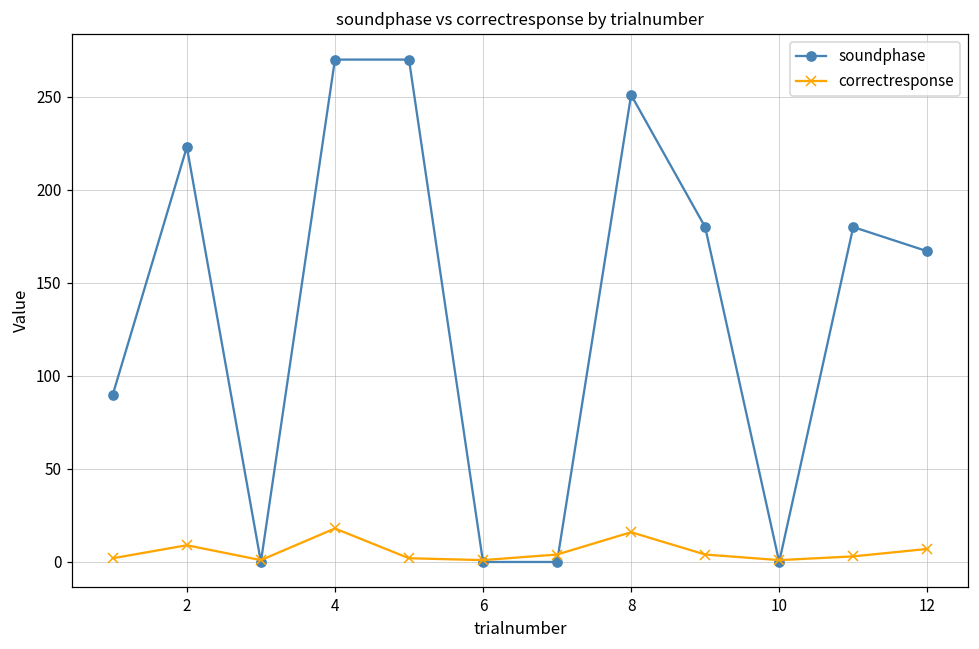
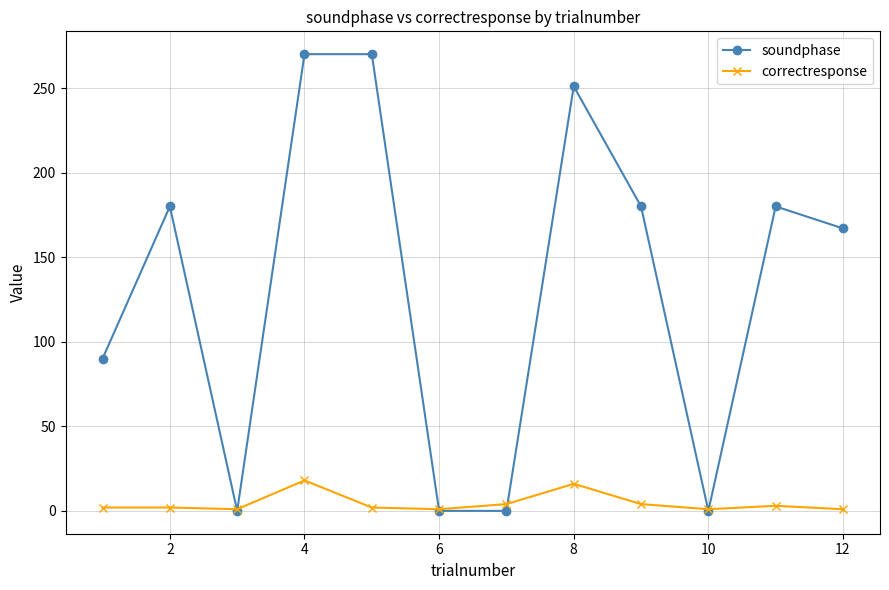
soundphase, 2: 223 -> 180
correctresponse, 2: 9 -> 2
correctresponse, 12: 7 -> 1
